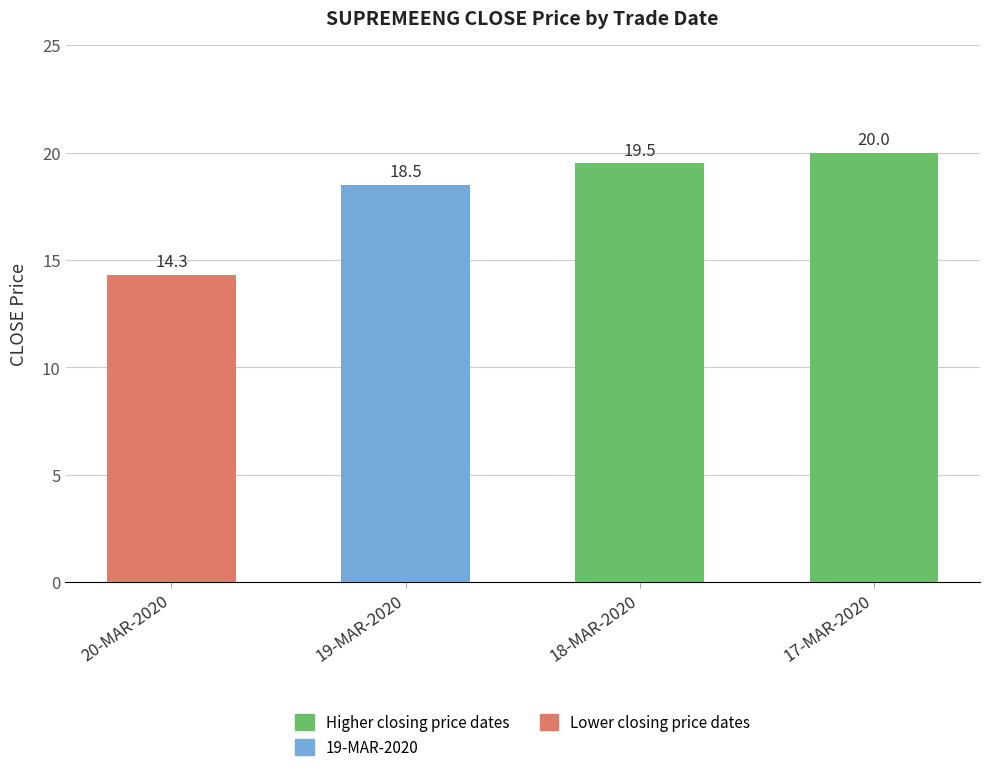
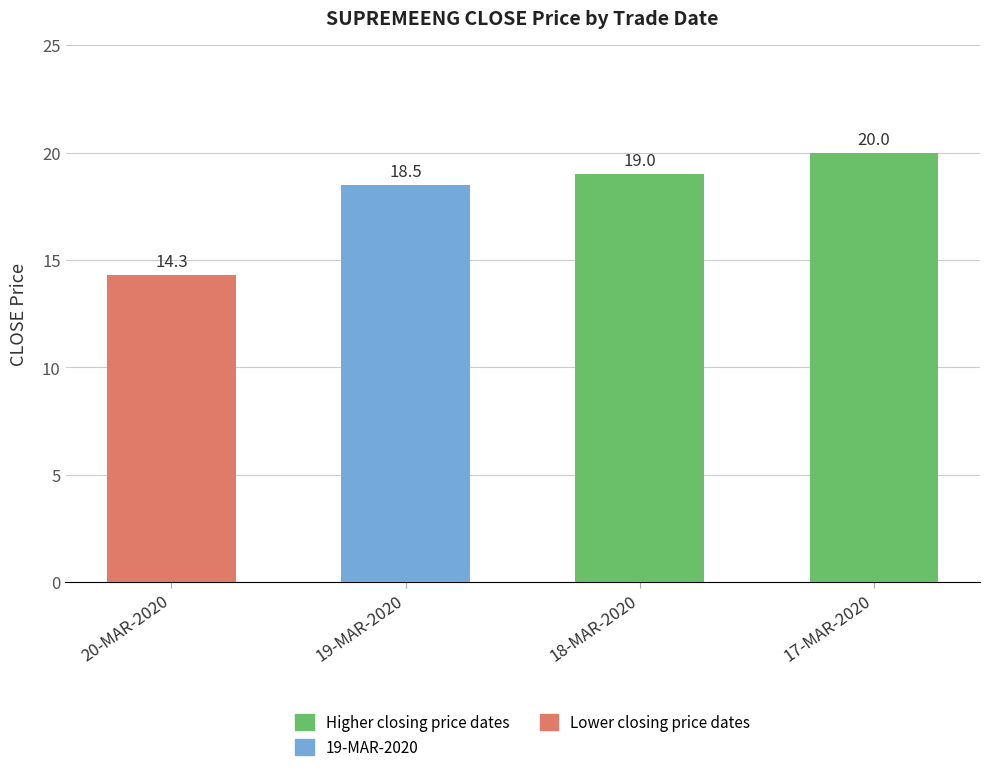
18-MAR-2020: 19.5 -> 19.0
